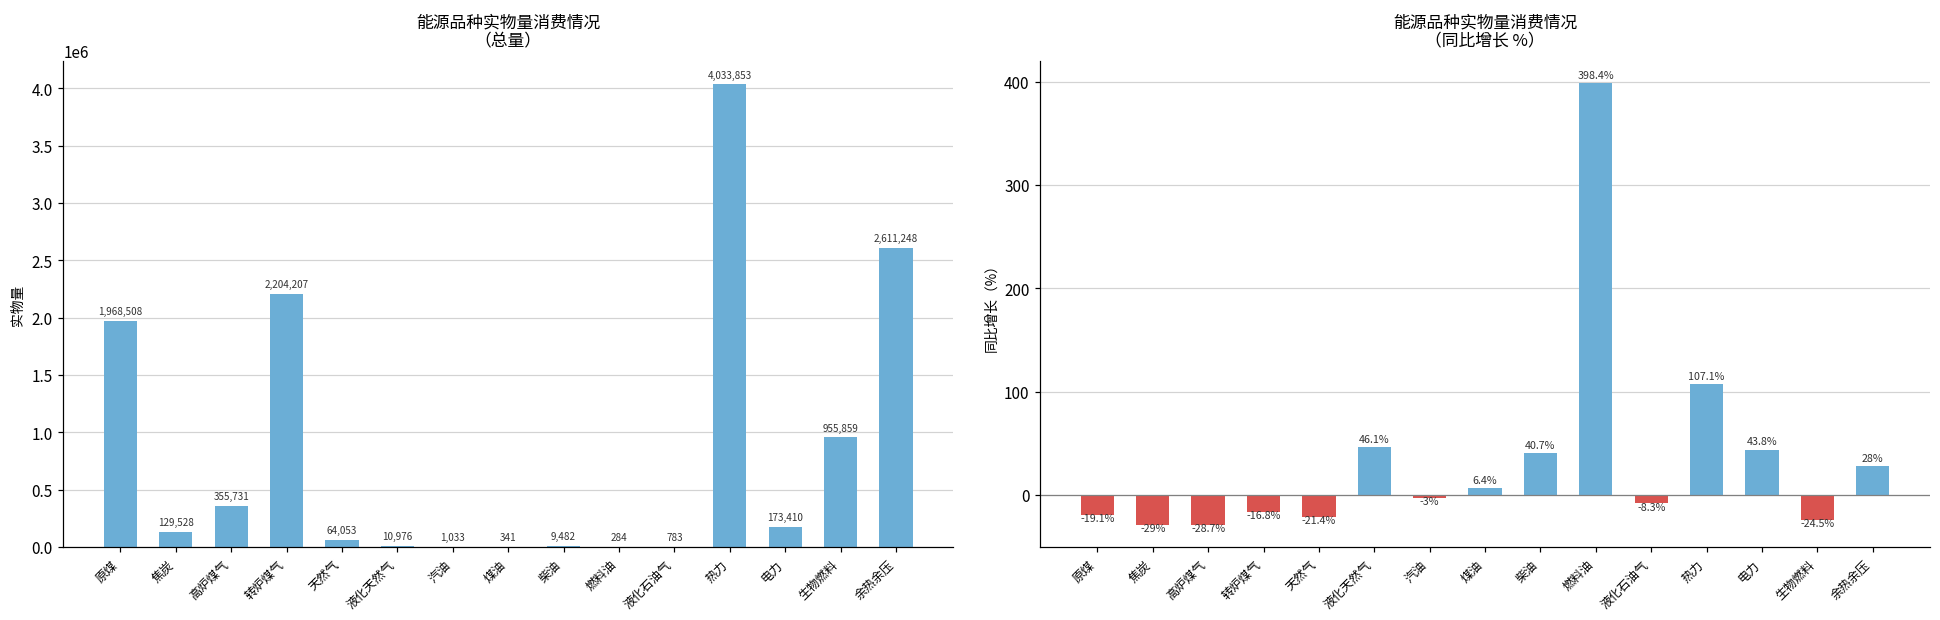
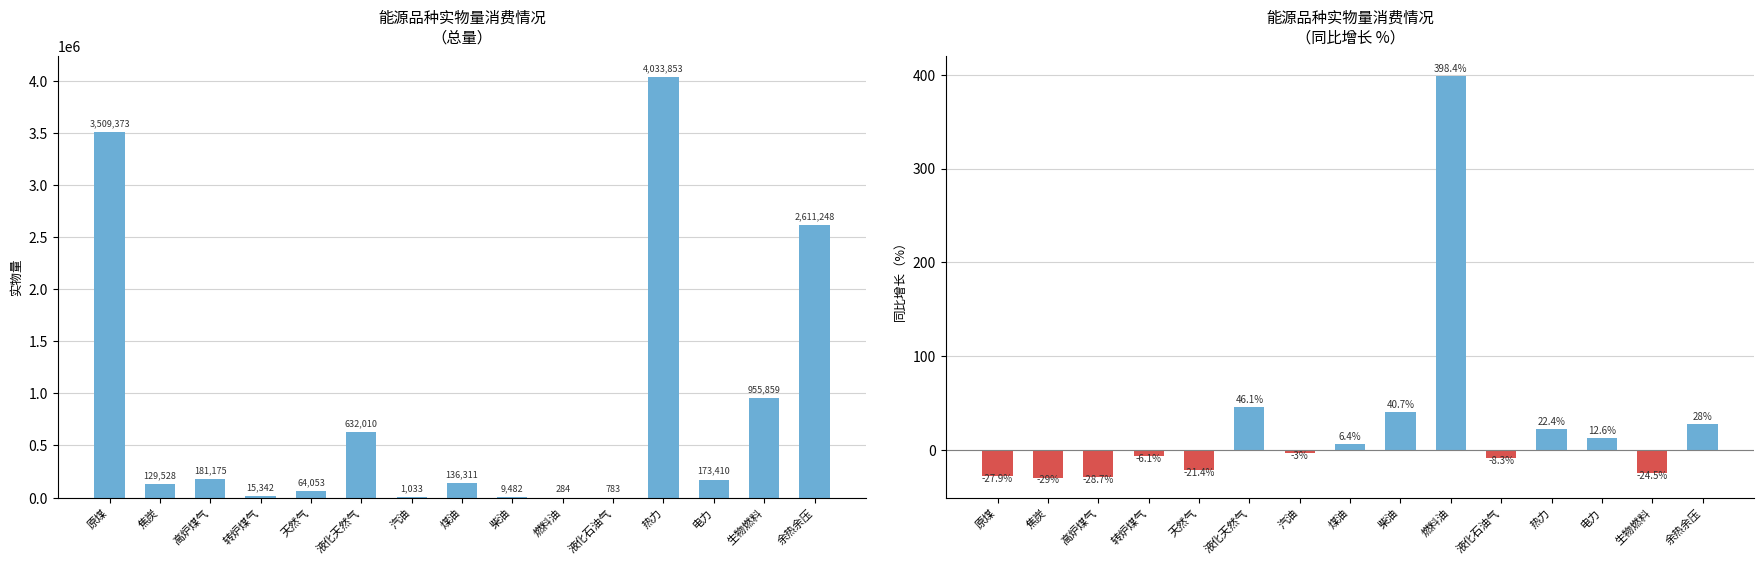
能源品种实物量消费情况 （总量）, 原煤: 1,968,508 -> 3,509,373
能源品种实物量消费情况 （总量）, 高炉煤气: 355,731 -> 181,175
能源品种实物量消费情况 （总量）, 转炉煤气: 2,204,207 -> 15,342
能源品种实物量消费情况 （总量）, 液化天然气: 10,976 -> 632,010
能源品种实物量消费情况 （总量）, 煤油: 341 -> 136,311
能源品种实物量消费情况 （同比增长 %）, 原煤: -19.1% -> -27.9%
能源品种实物量消费情况 （同比增长 %）, 转炉煤气: -16.8% -> -6.1%
能源品种实物量消费情况 （同比增长 %）, 热力: 107.1% -> 22.4%
能源品种实物量消费情况 （同比增长 %）, 电力: 43.8% -> 12.6%
